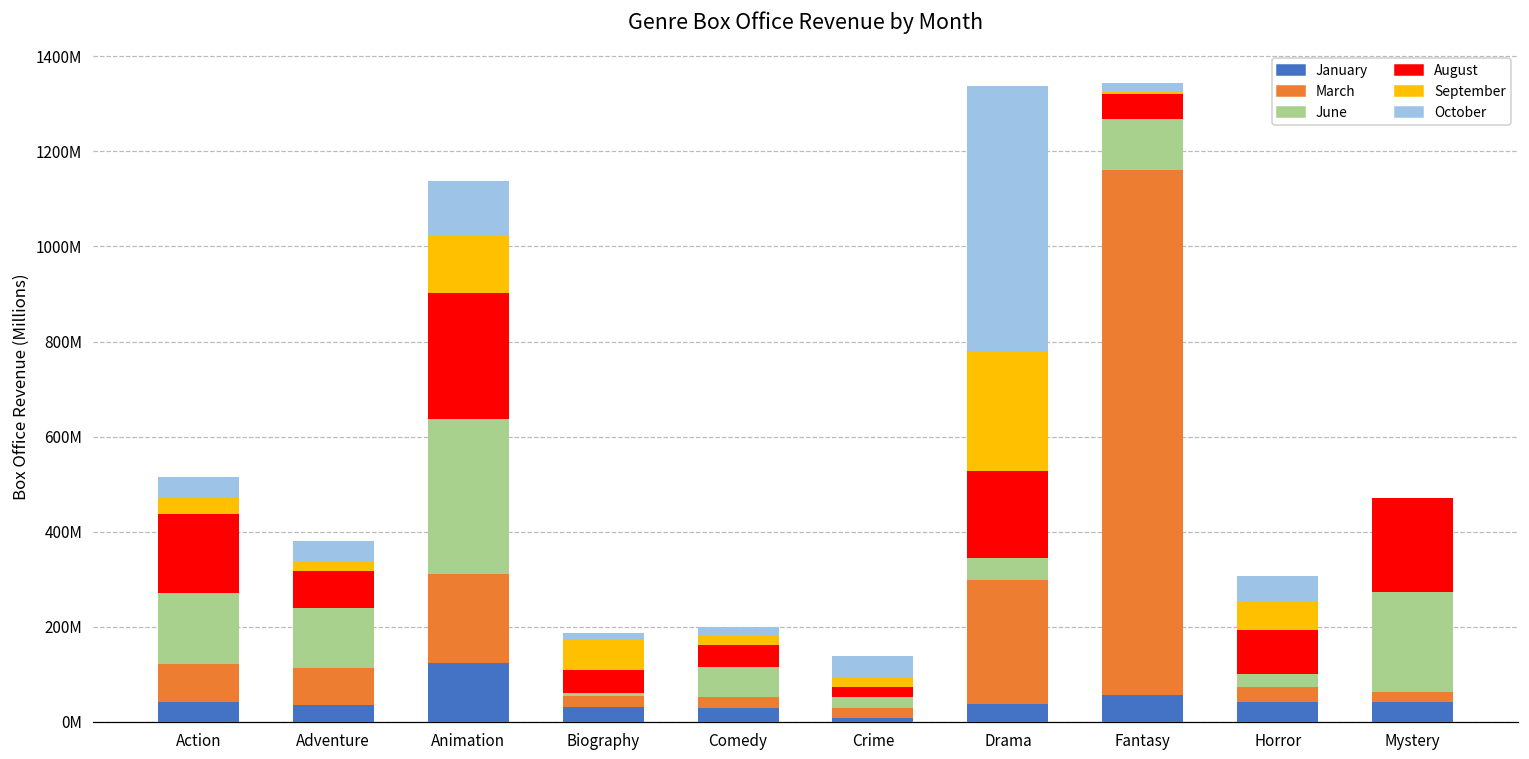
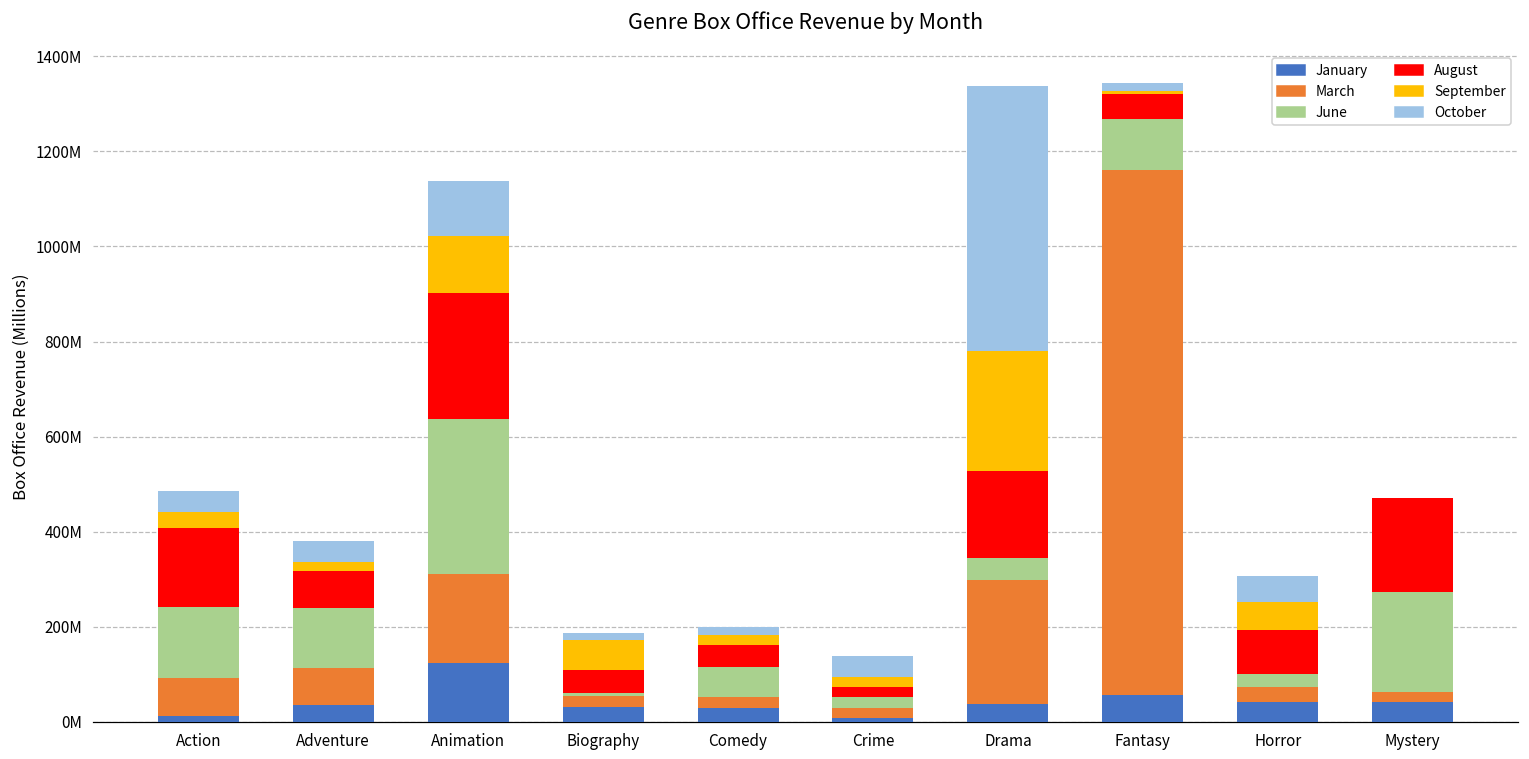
January, Action: 40000000 -> 10000000
